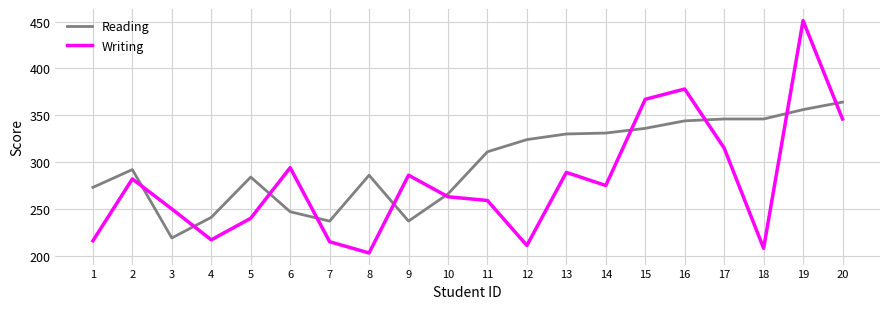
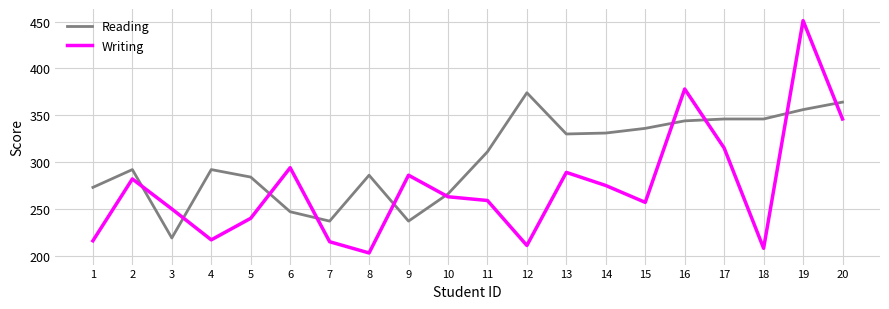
Reading, 4: 240 -> 290
Reading, 12: 320 -> 370
Writing, 15: 370 -> 260
